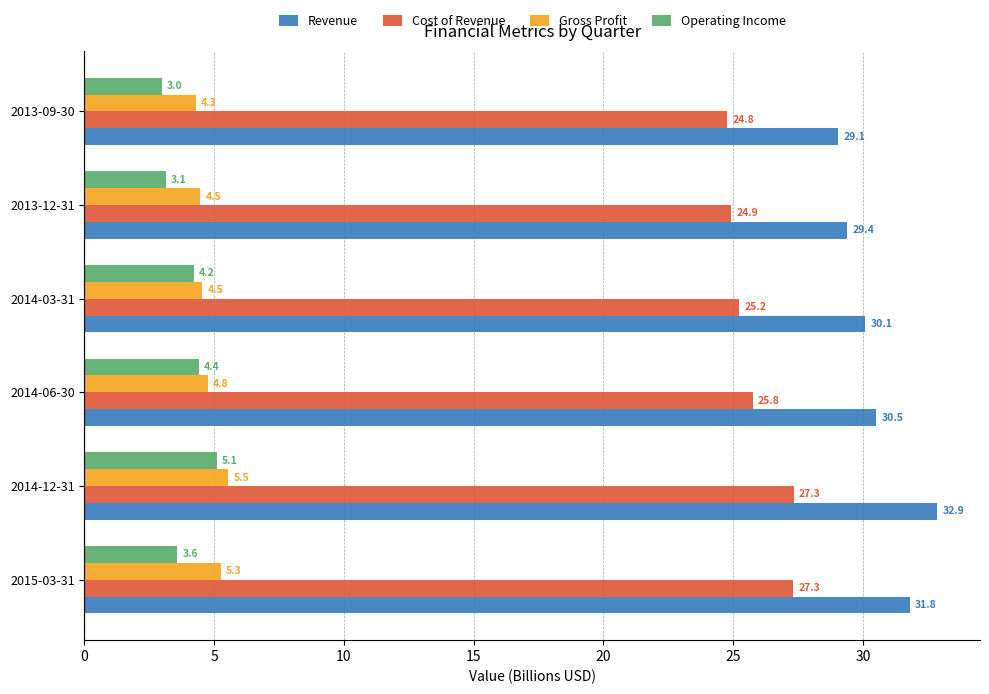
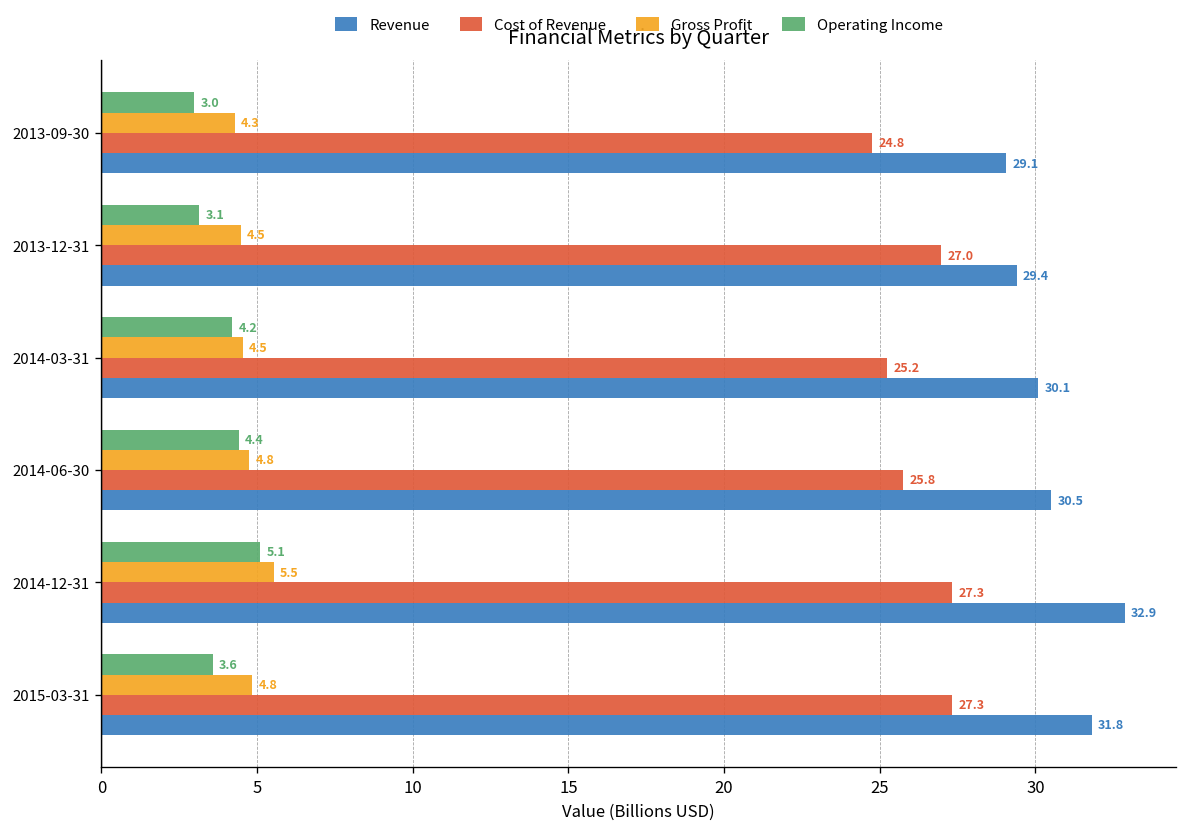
Cost of Revenue, 2013-12-31: 24.9 -> 27.0
Gross Profit, 2015-03-31: 5.3 -> 4.8
